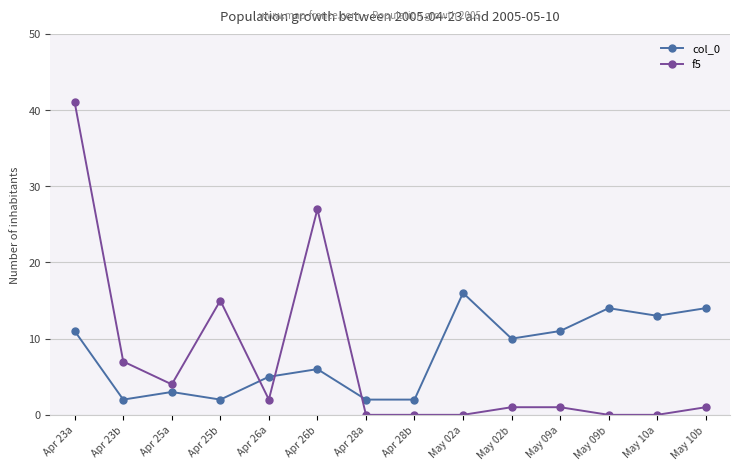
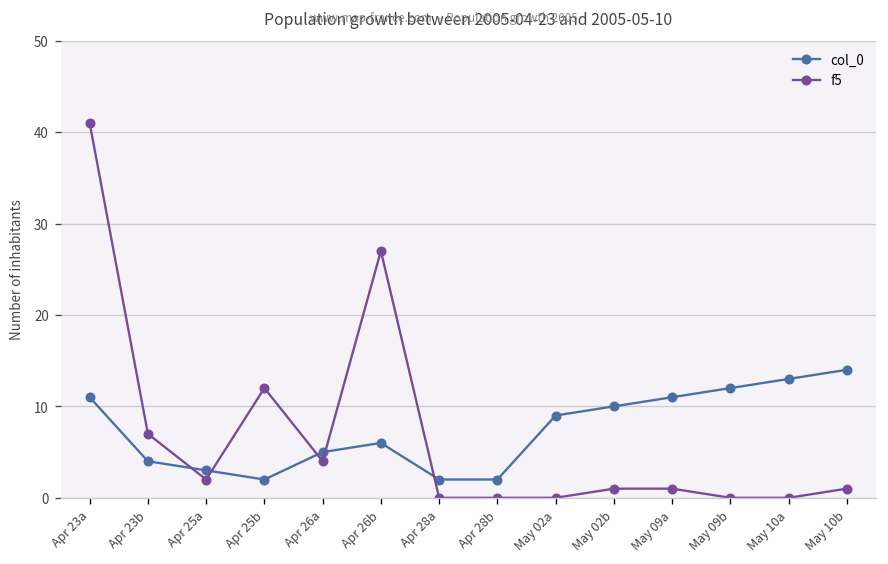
col_0, Apr 23b: 2 -> 4
f5, Apr 25a: 4 -> 2
f5, Apr 25b: 15 -> 12
f5, Apr 26a: 2 -> 4
col_0, May 02a: 16 -> 9
col_0, May 09b: 14 -> 12
